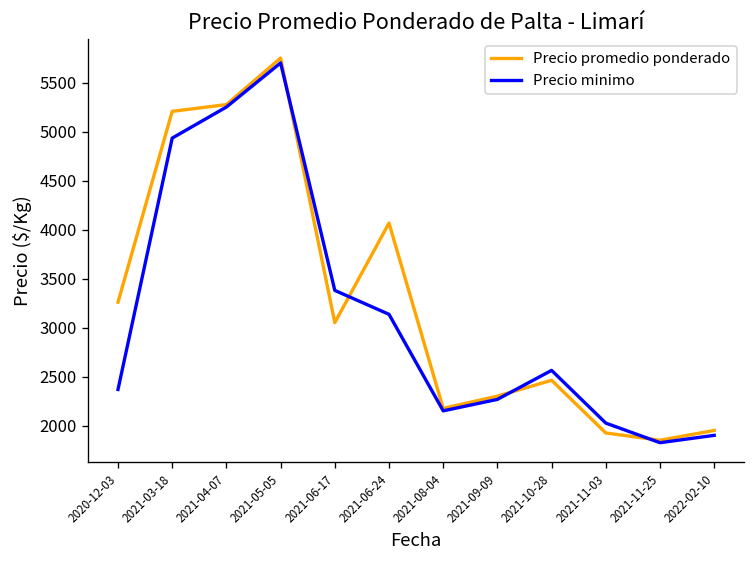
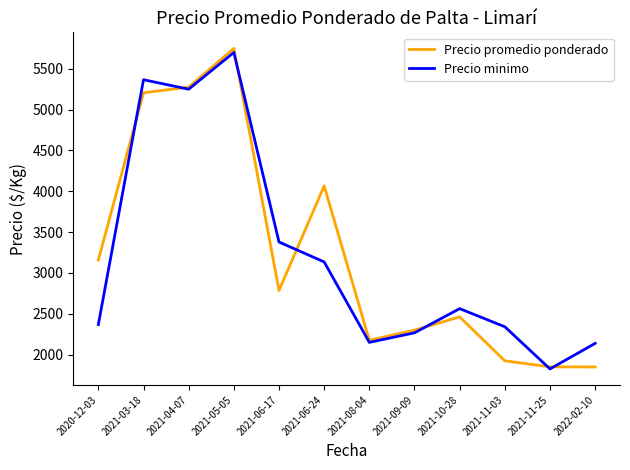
Precio promedio ponderado, 2020-12-03: 3300 -> 3200
Precio minimo, 2021-03-18: 4900 -> 5400
Precio promedio ponderado, 2021-06-17: 3100 -> 2800
Precio minimo, 2021-11-03: 2000 -> 2300
Precio promedio ponderado, 2022-02-10: 2000 -> 1800
Precio minimo, 2022-02-10: 1900 -> 2100
